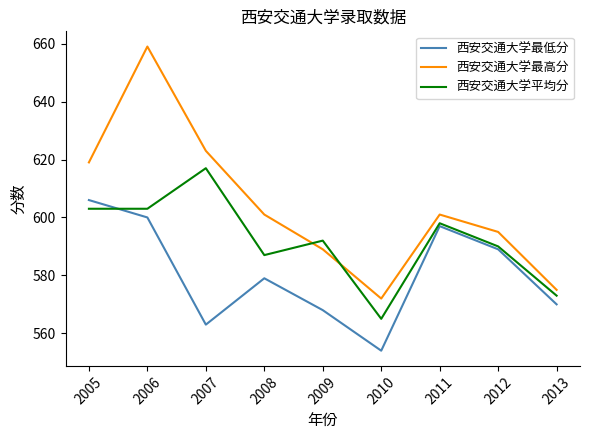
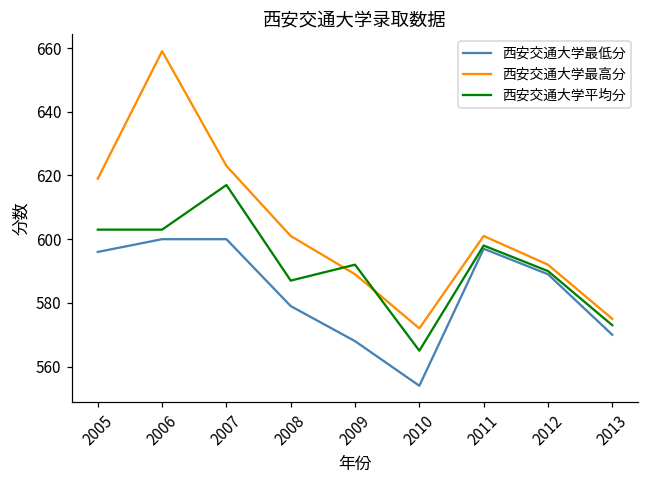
西安交通大学最低分, 2005: 606 -> 596
西安交通大学最低分, 2007: 563 -> 600
西安交通大学最高分, 2012: 595 -> 592
